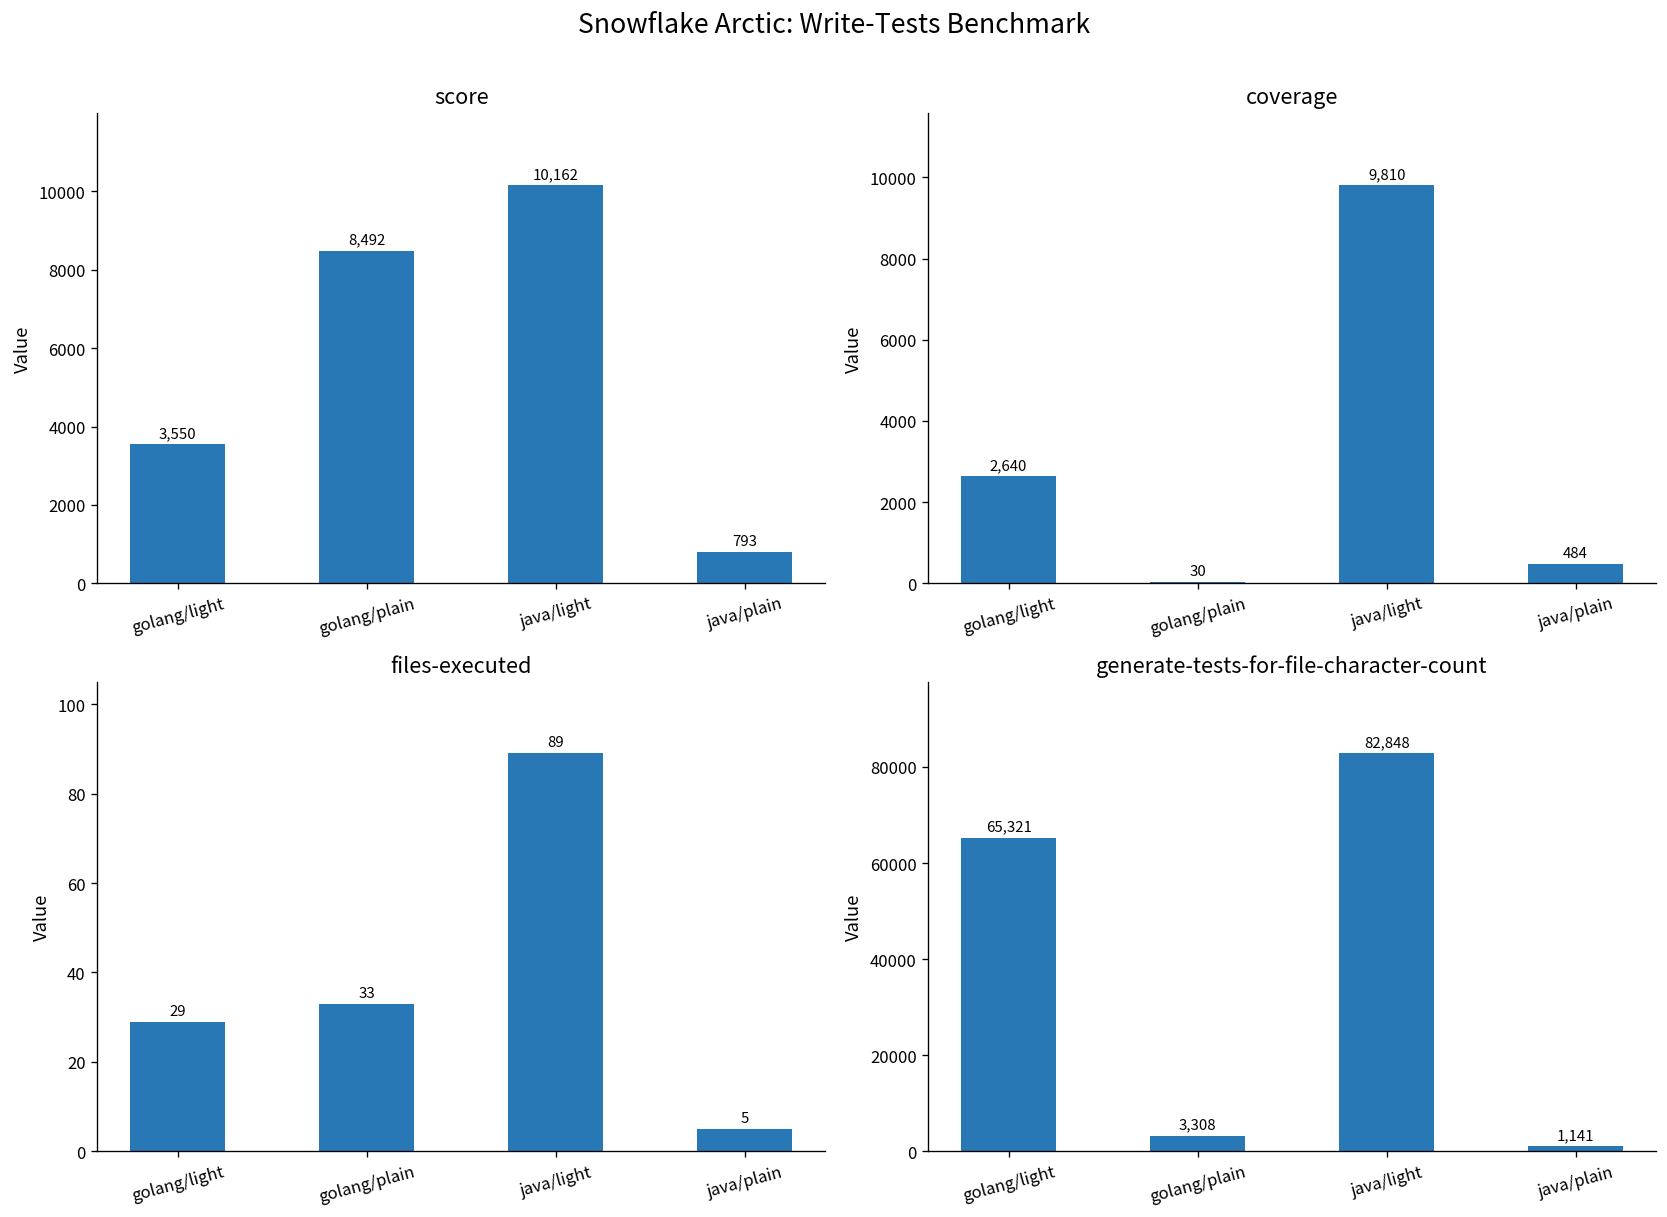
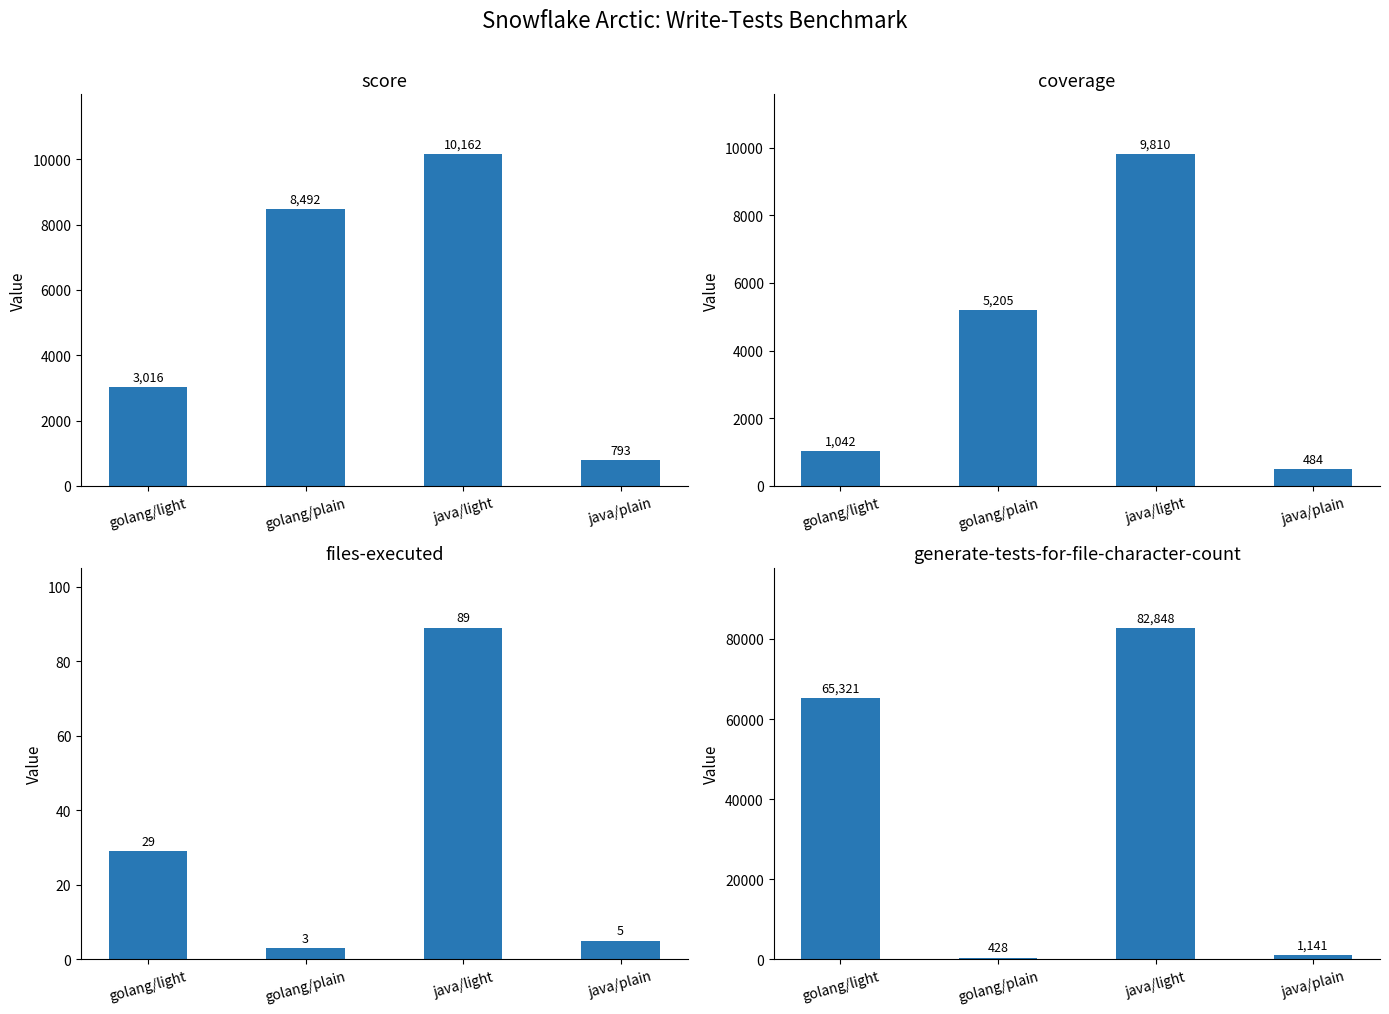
score, golang/light: 3,550 -> 3,016
coverage, golang/light: 2,640 -> 1,042
coverage, golang/plain: 30 -> 5,205
files-executed, golang/plain: 33 -> 3
generate-tests-for-file-character-count, golang/plain: 3,308 -> 428
